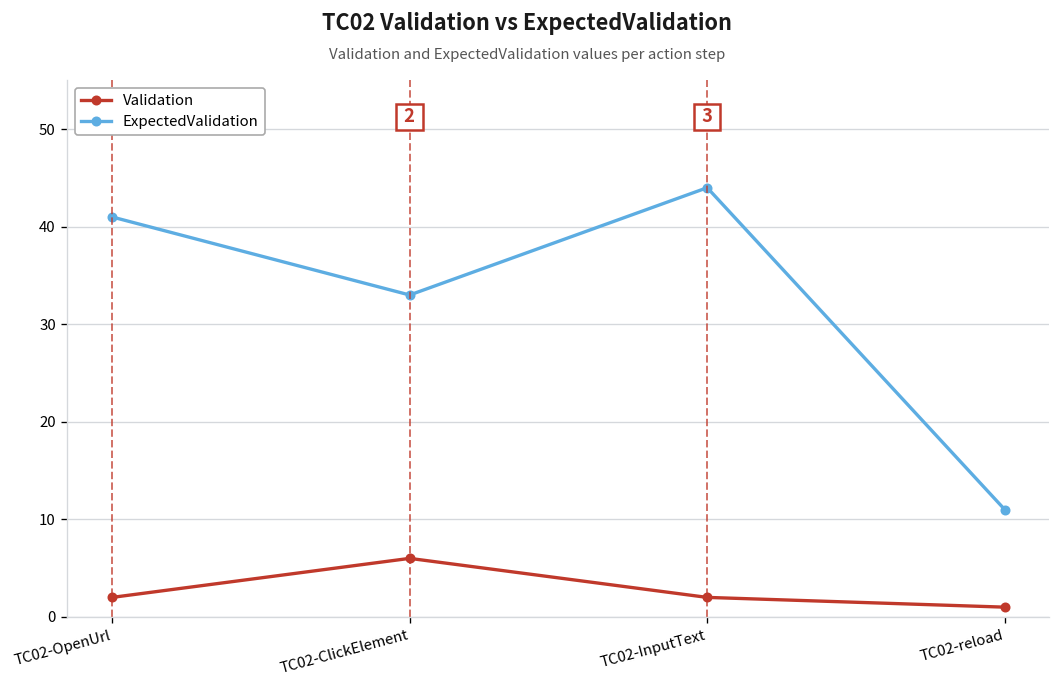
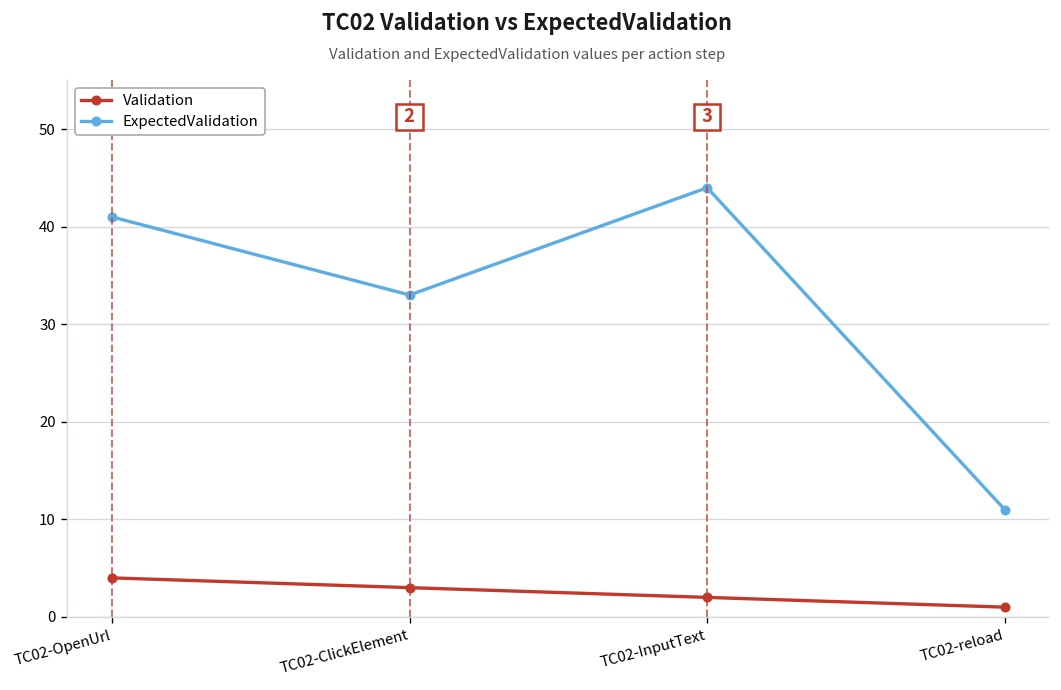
Validation, TC02-OpenUrl: 2 -> 4
Validation, TC02-ClickElement: 6 -> 3
